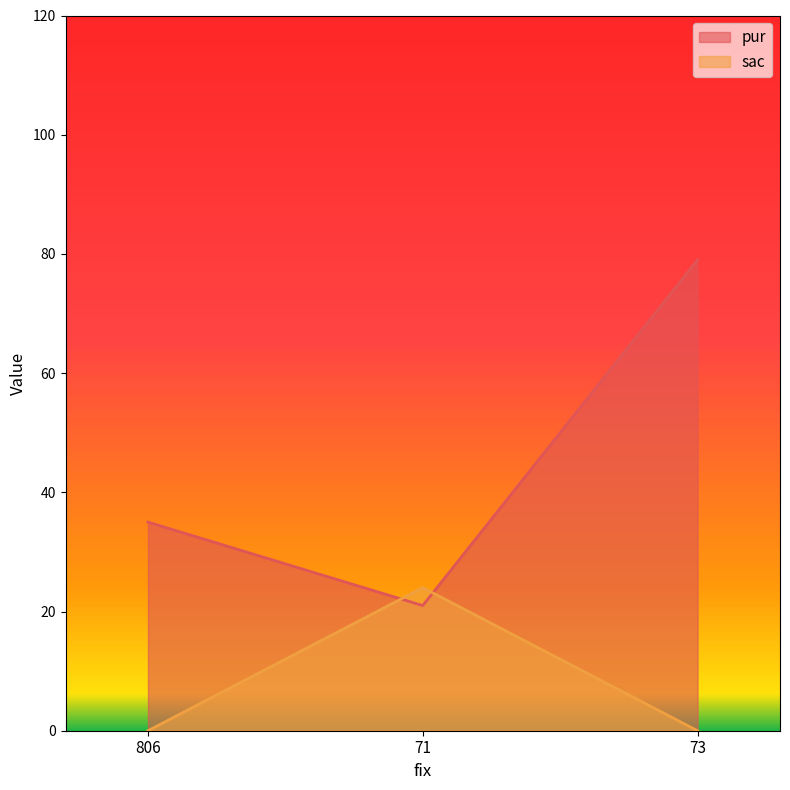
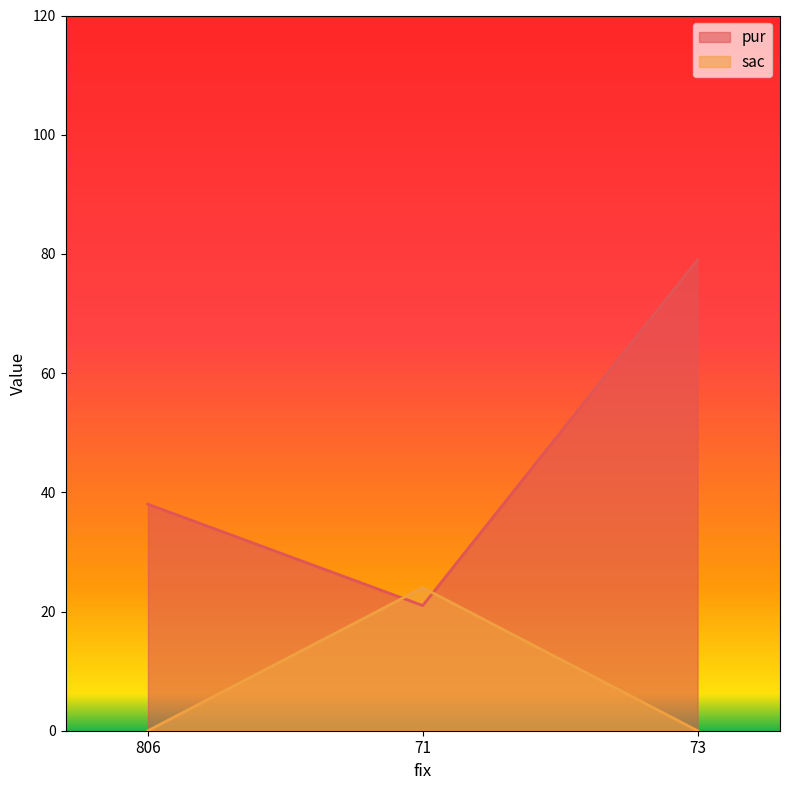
pur, 806: 35 -> 38
